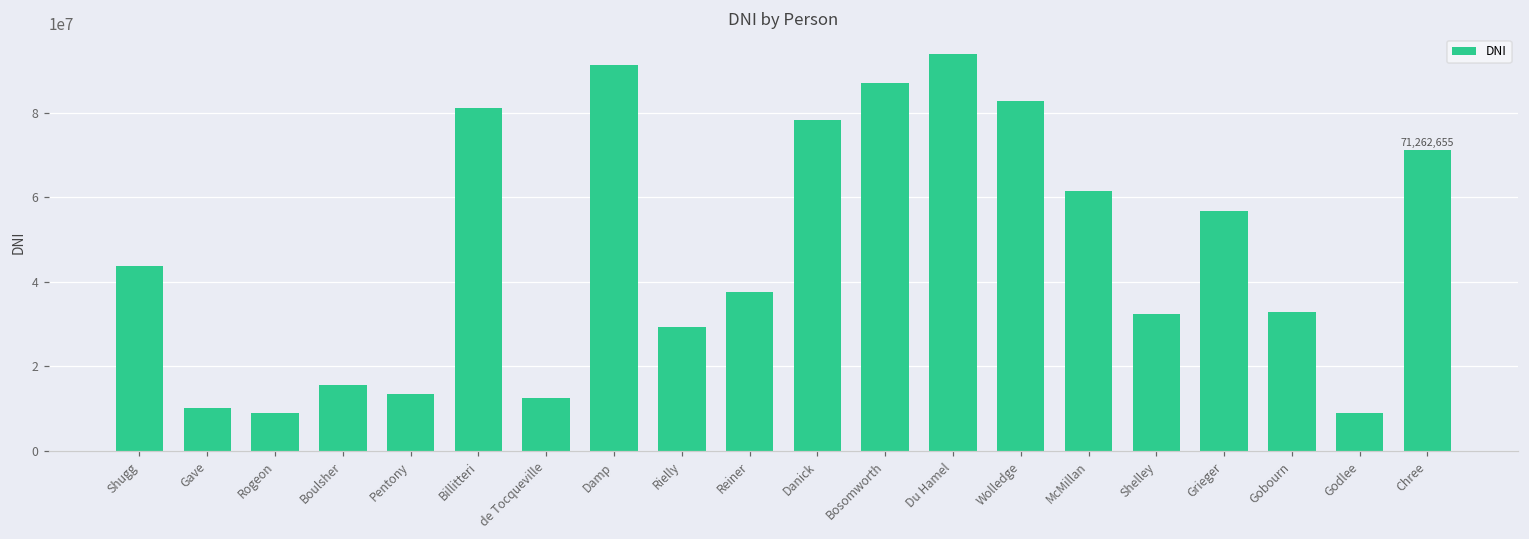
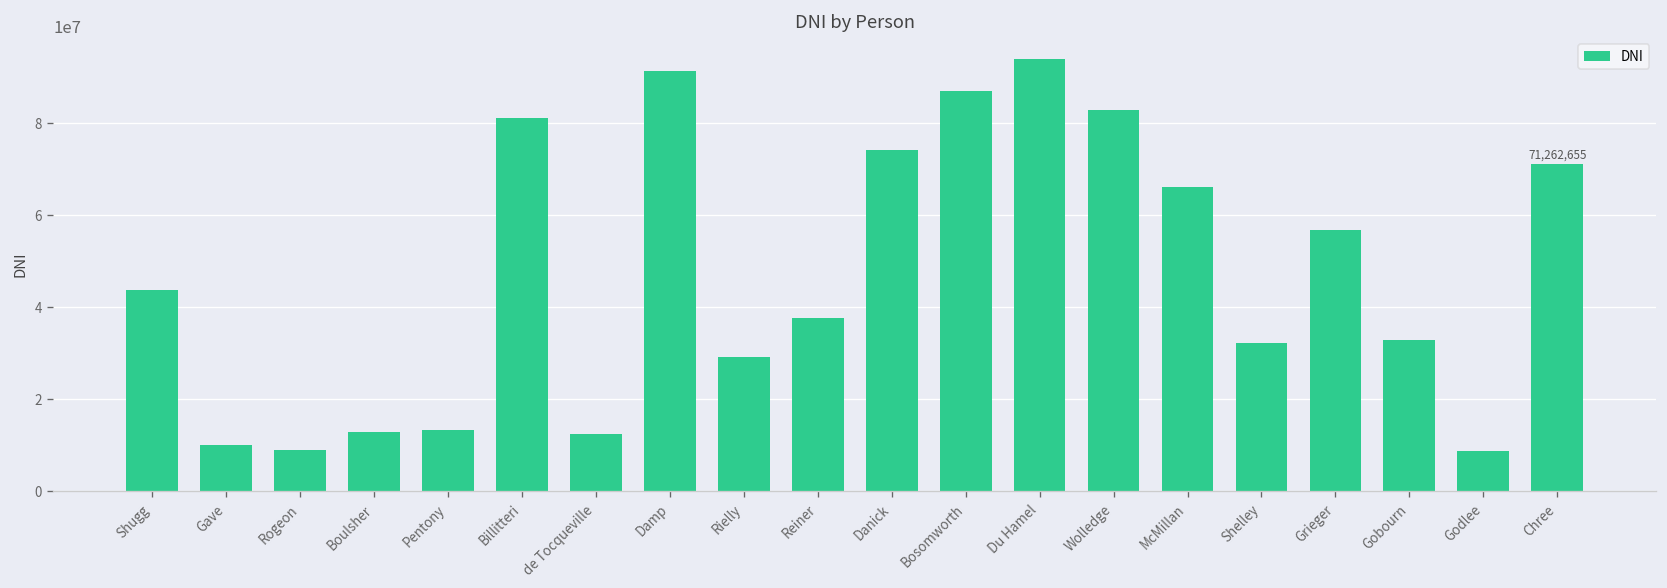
Boulsher: 16000000 -> 13000000
Danick: 78000000 -> 74000000
McMillan: 62000000 -> 66000000
